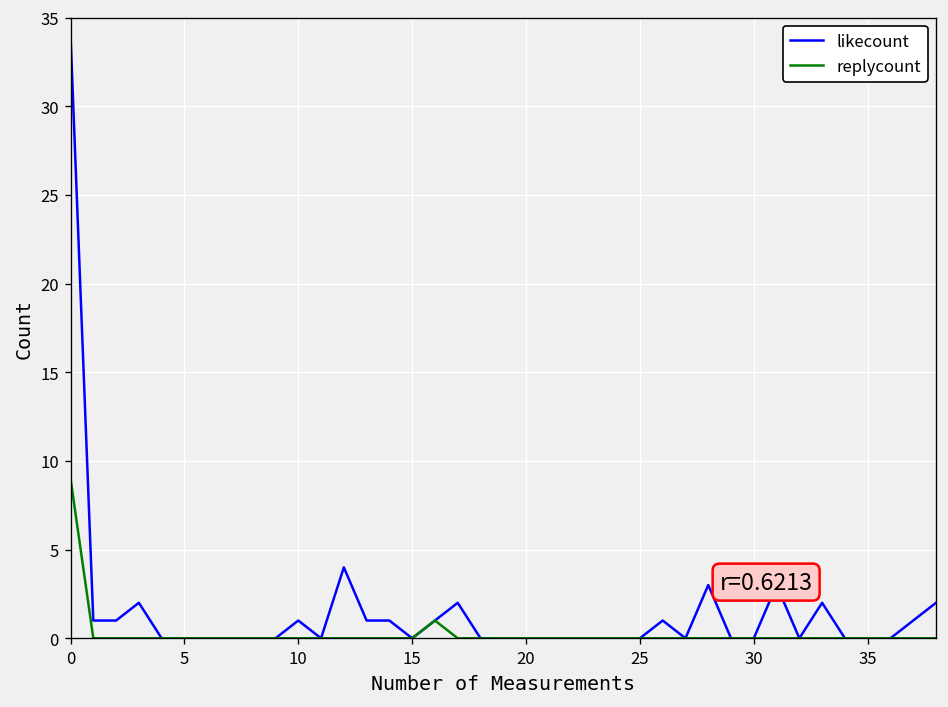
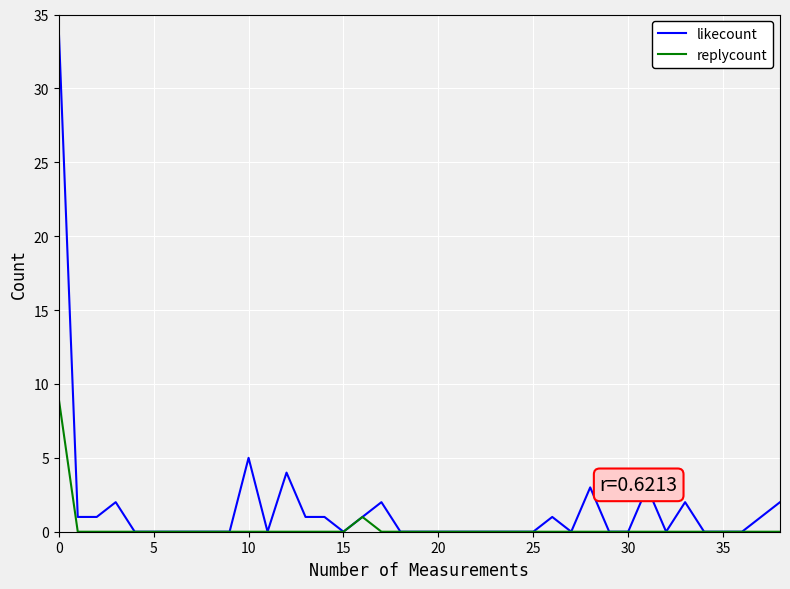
likecount, 10: 1 -> 5
